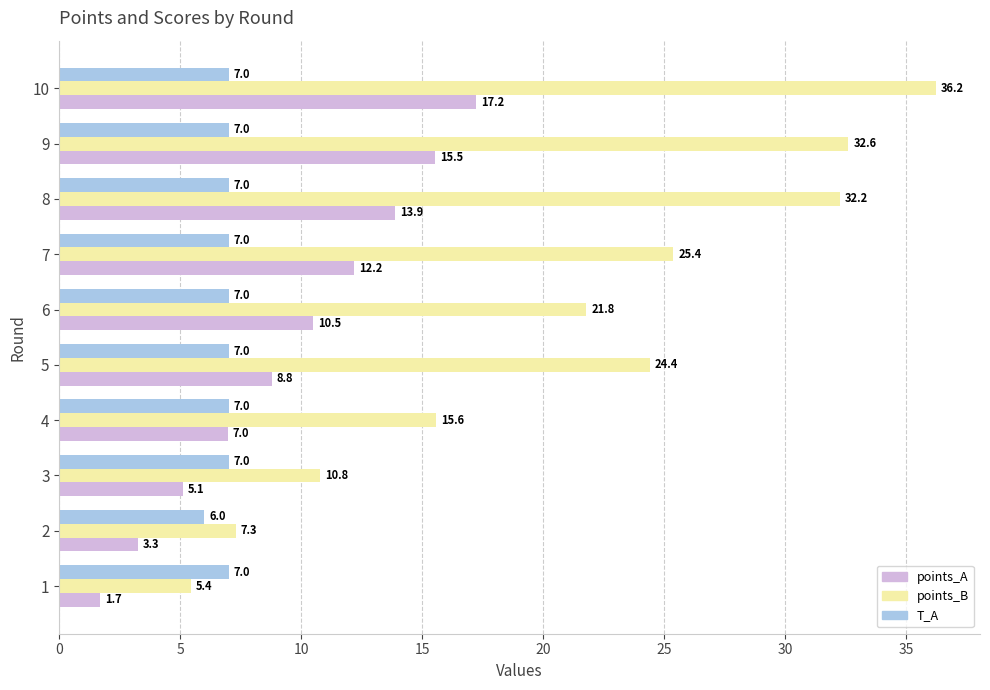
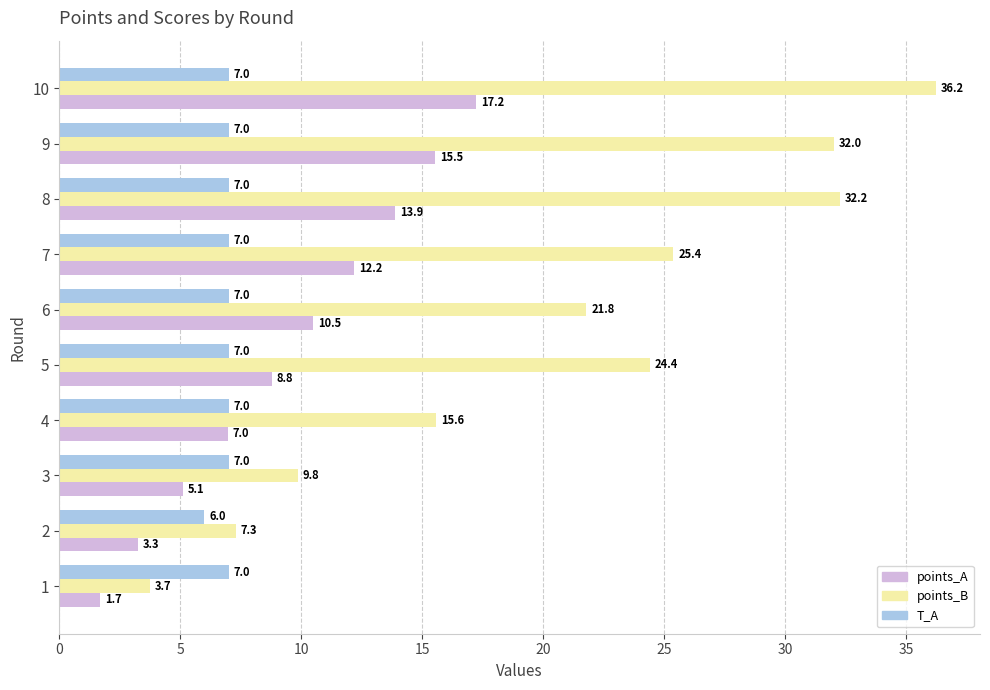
points_B, 9: 32.6 -> 32.0
points_B, 3: 10.8 -> 9.8
points_B, 1: 5.4 -> 3.7
